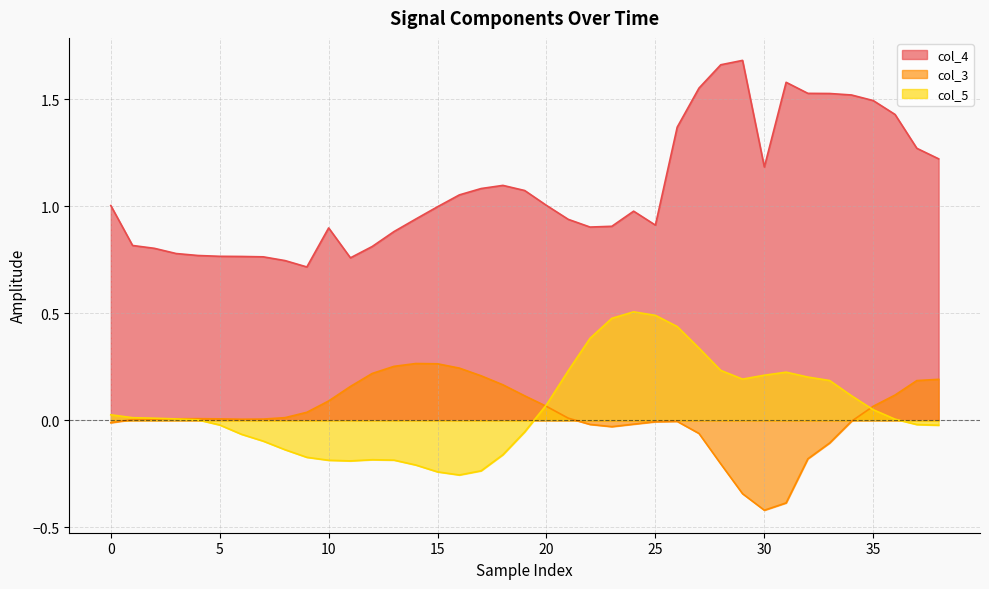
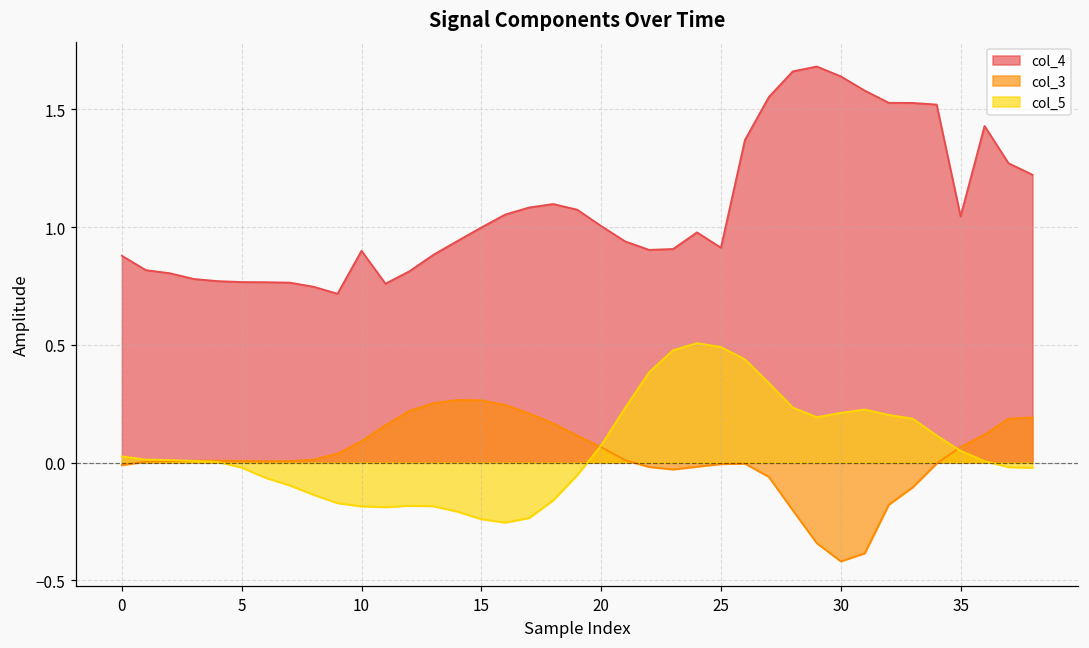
col_4, 0: 1.00 -> 0.88
col_4, 30: 1.18 -> 1.64
col_4, 35: 1.49 -> 1.05
